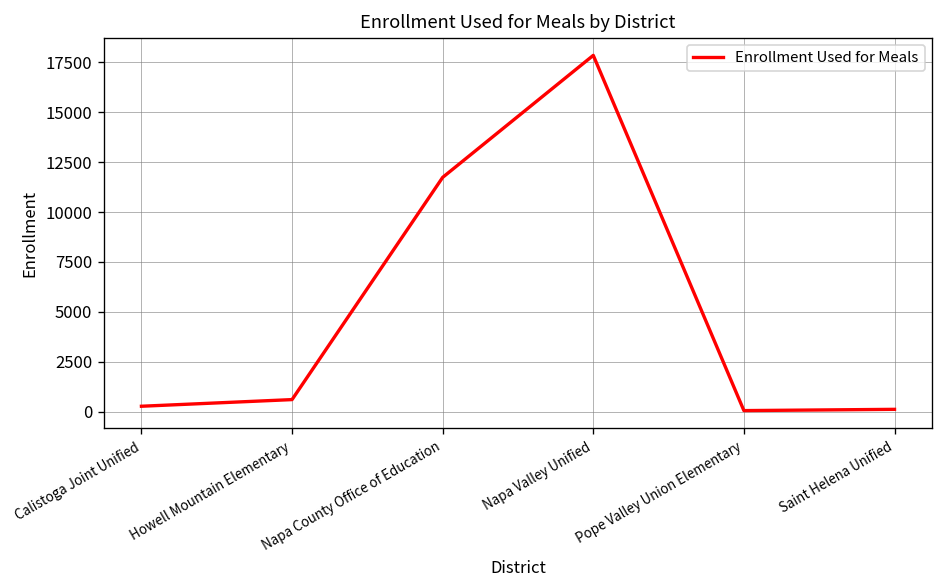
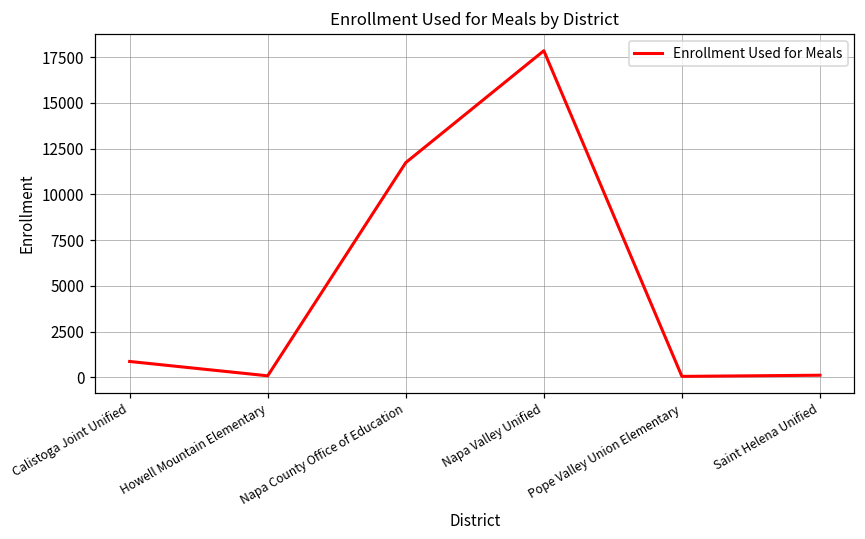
Calistoga Joint Unified: 300 -> 900
Howell Mountain Elementary: 600 -> 100
